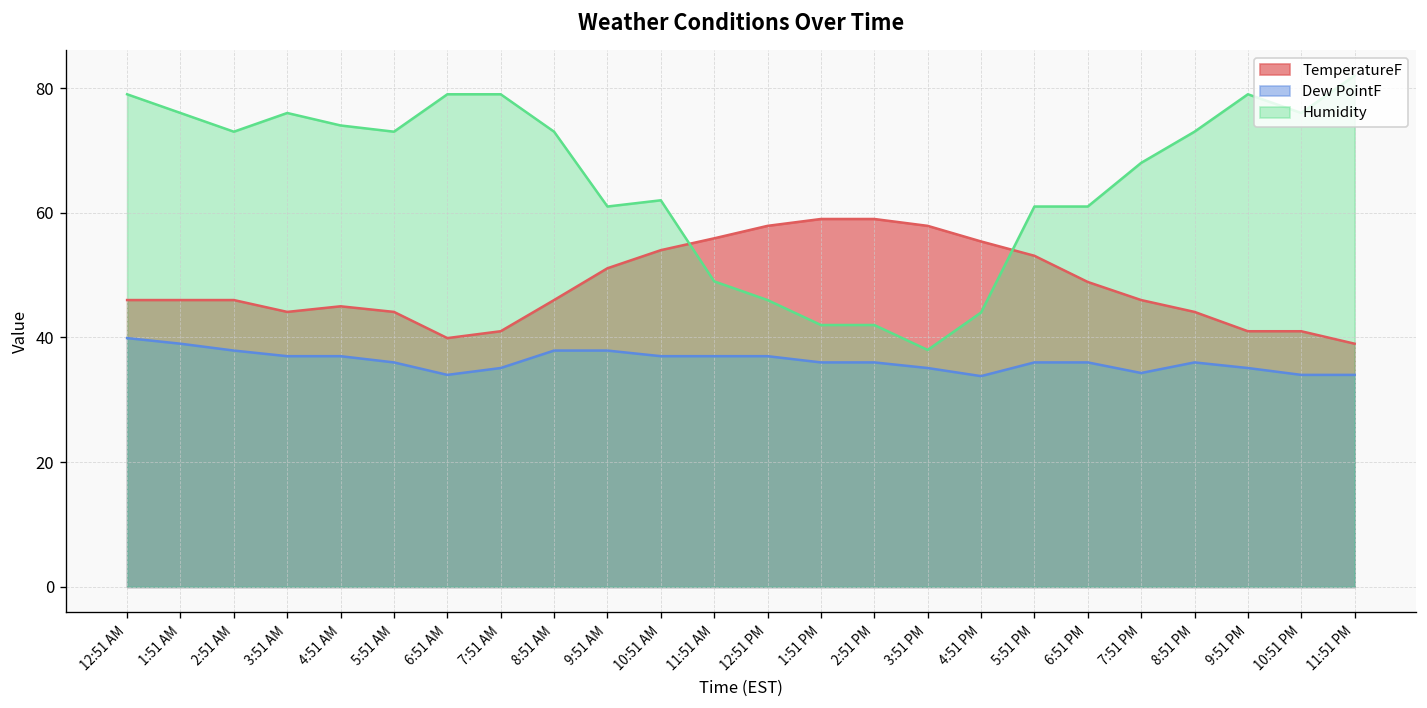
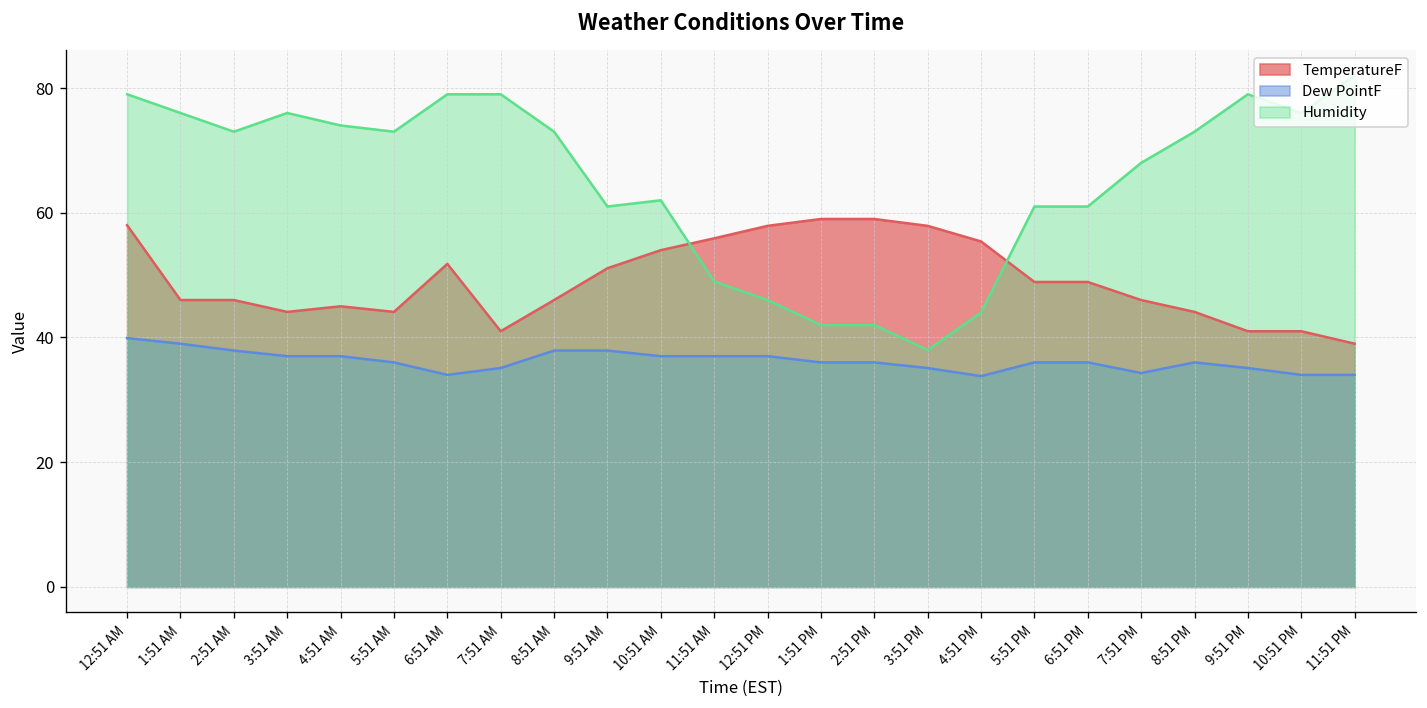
TemperatureF, 12:51 AM: 46 -> 58
TemperatureF, 6:51 AM: 40 -> 52
TemperatureF, 5:51 PM: 53 -> 49
